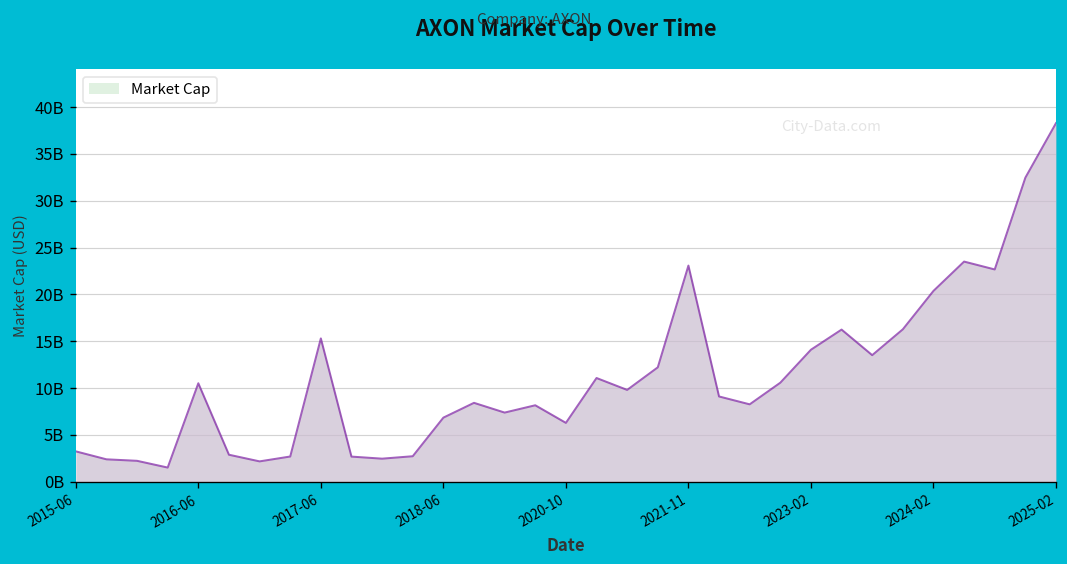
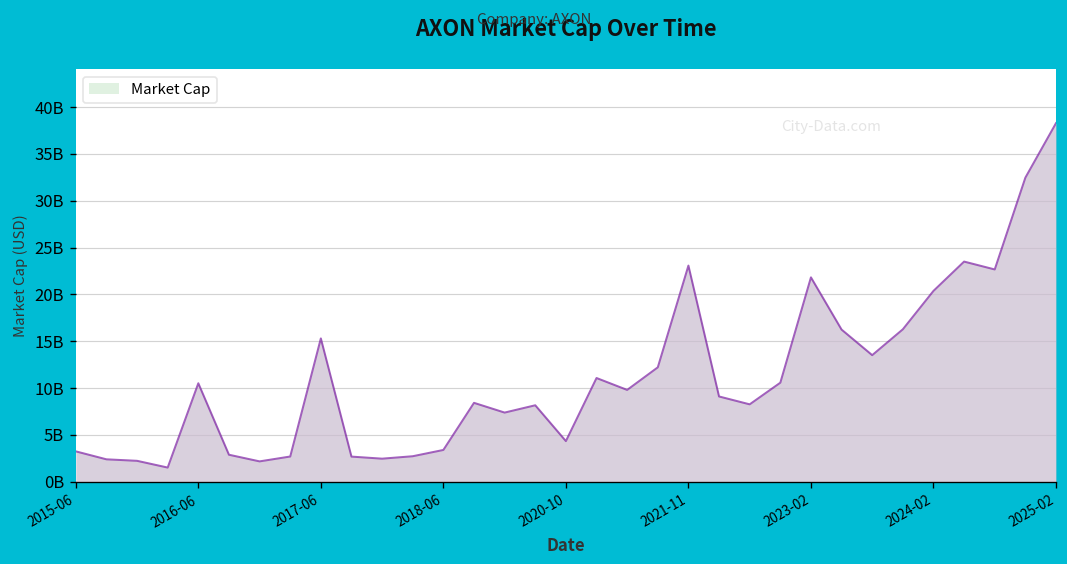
2018-06: 7000000000 -> 3000000000
2020-10: 6000000000 -> 4000000000
2023-02: 14000000000 -> 22000000000
